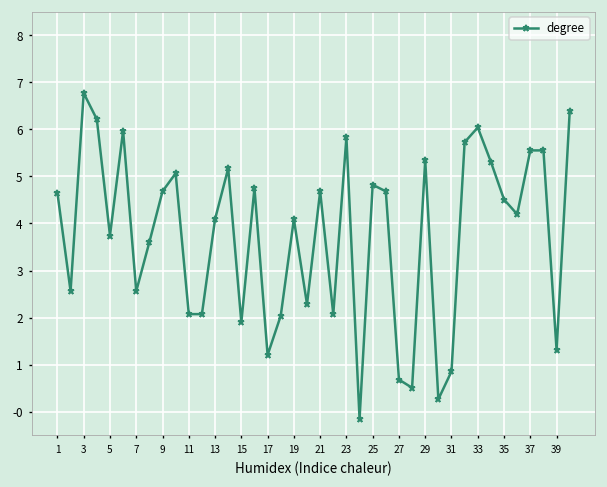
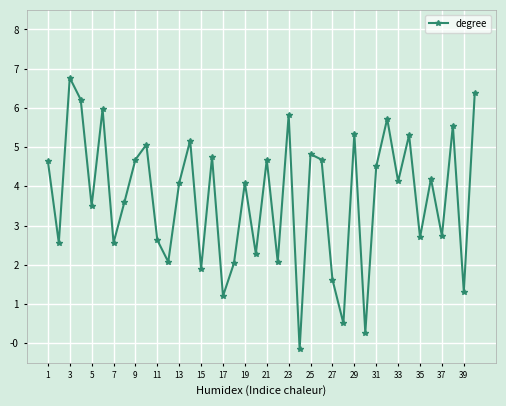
5: 3.7 -> 3.5
11: 2.1 -> 2.6
27: 0.7 -> 1.6
31: 0.9 -> 4.5
33: 6.0 -> 4.1
35: 4.5 -> 2.7
37: 5.6 -> 2.7
